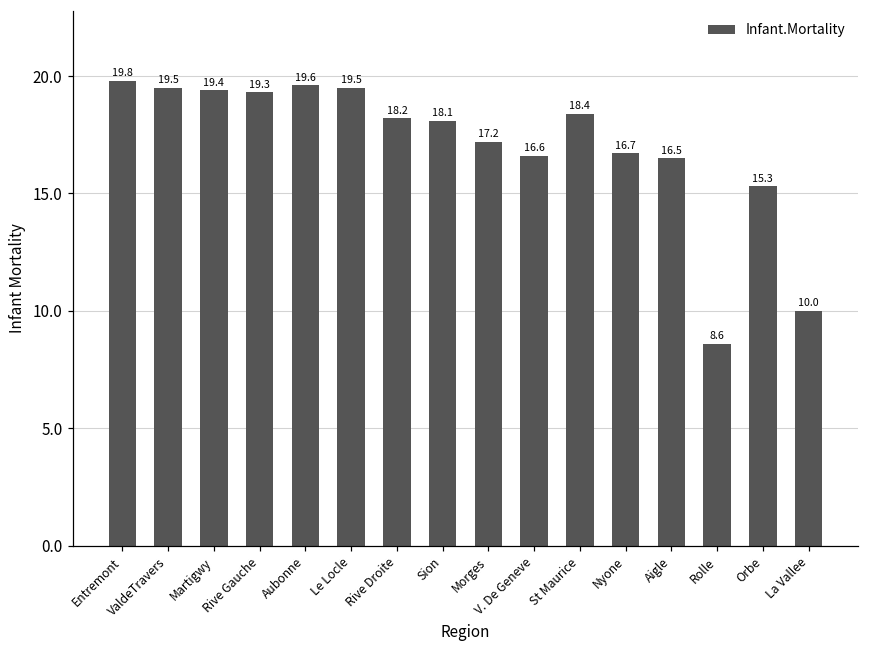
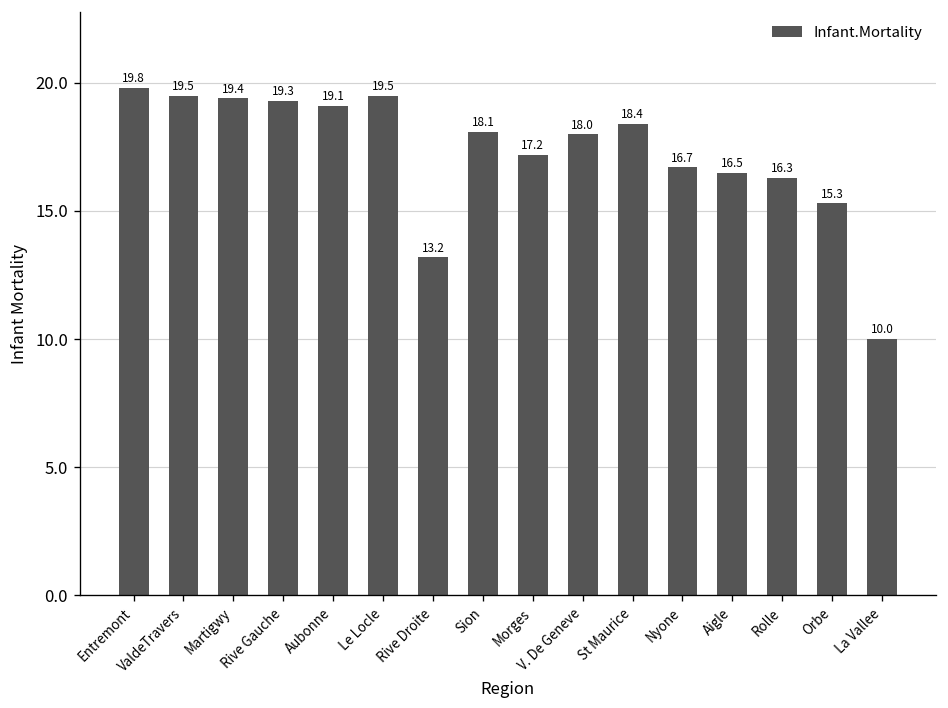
Aubonne: 19.6 -> 19.1
Rive Droite: 18.2 -> 13.2
V. De Geneve: 16.6 -> 18.0
Rolle: 8.6 -> 16.3
